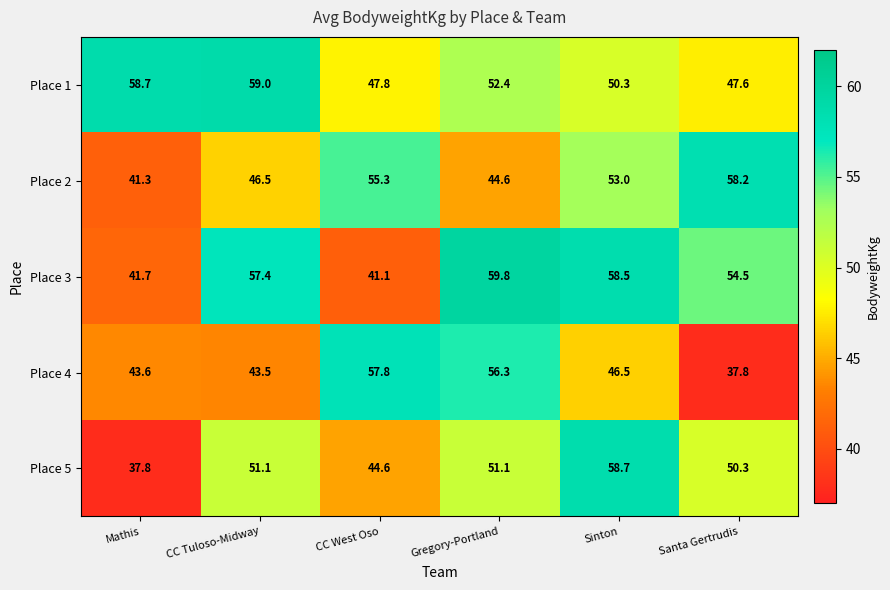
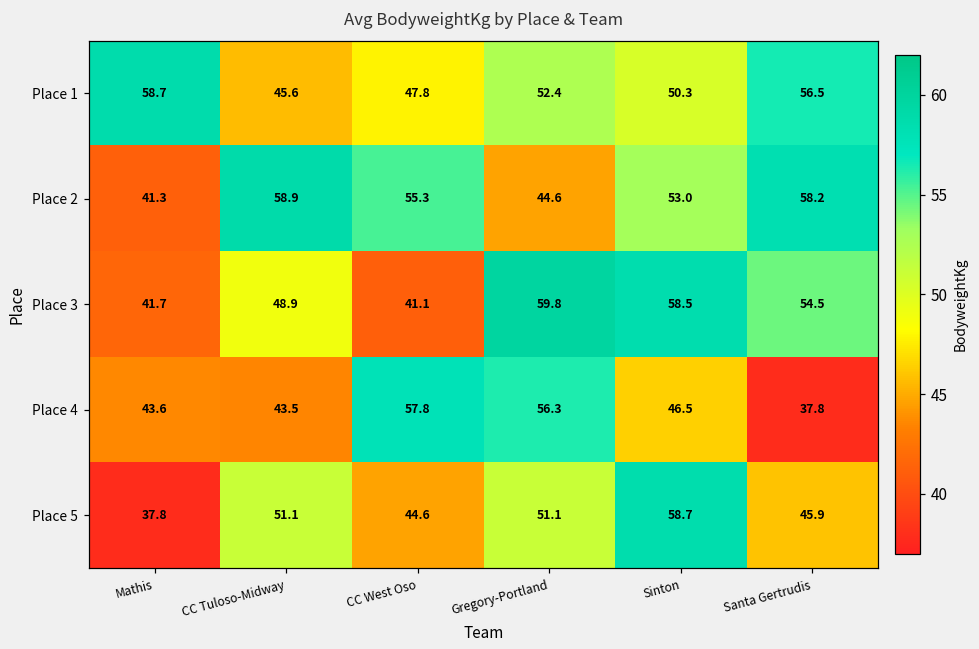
Place 1, CC Tuloso-Midway: 59.0 -> 45.6
Place 1, Santa Gertrudis: 47.6 -> 56.5
Place 2, CC Tuloso-Midway: 46.5 -> 58.9
Place 3, CC Tuloso-Midway: 57.4 -> 48.9
Place 5, Santa Gertrudis: 50.3 -> 45.9
